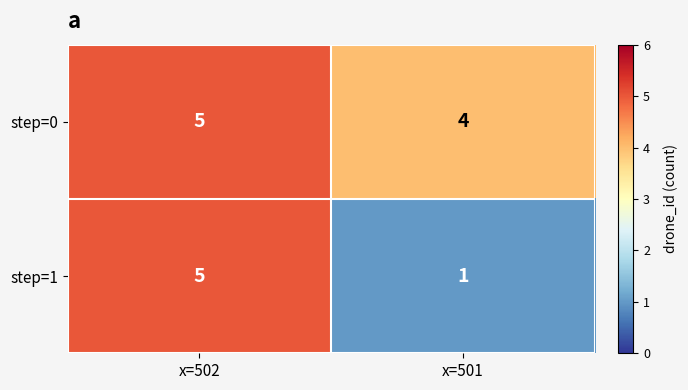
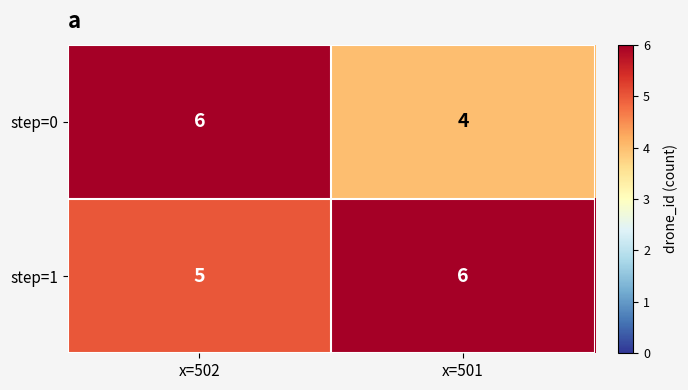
step=0, x=502: 5 -> 6
step=1, x=501: 1 -> 6
